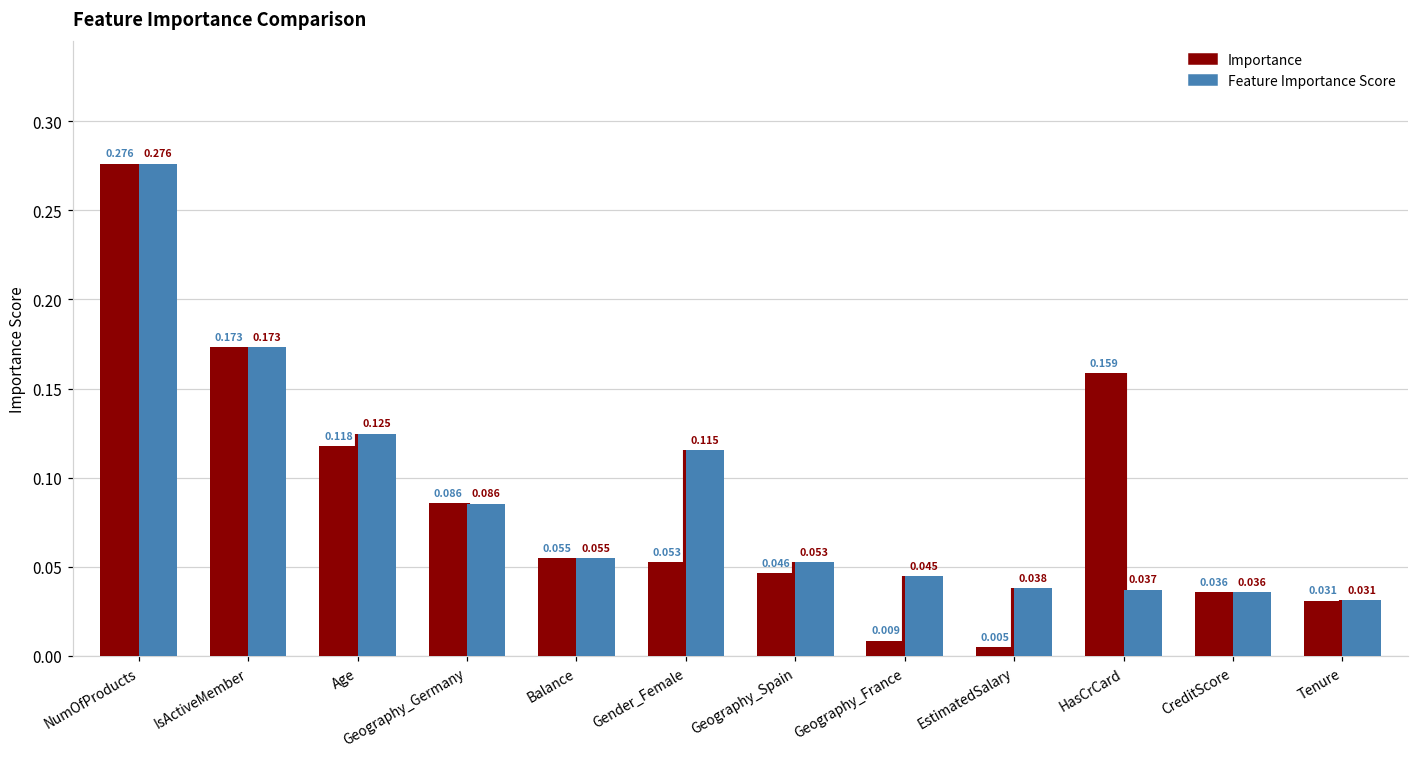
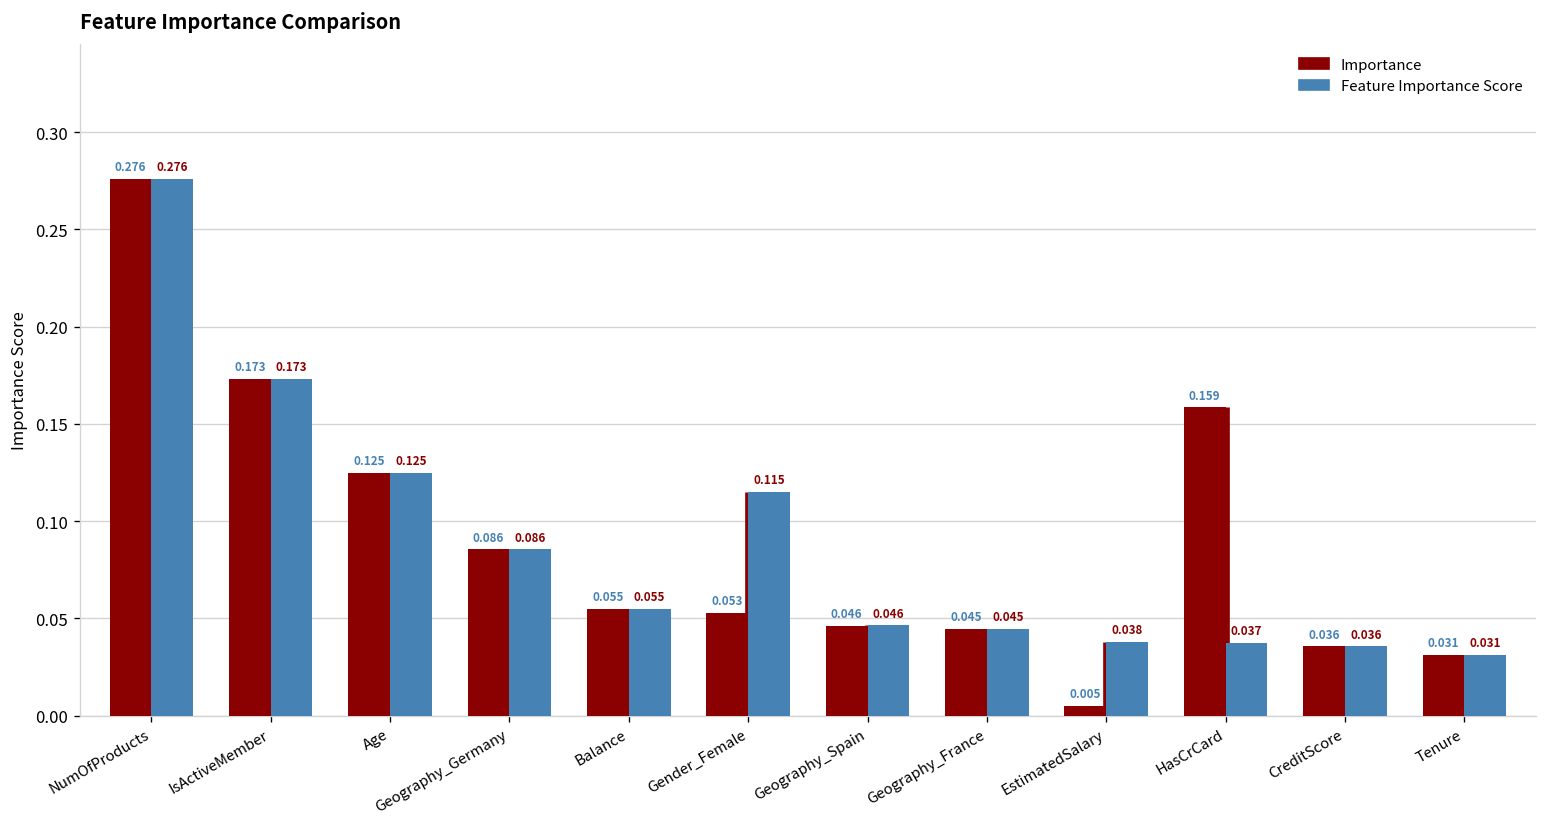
Importance, Age: 0.118 -> 0.125
Feature Importance Score, Geography_Spain: 0.053 -> 0.046
Importance, Geography_France: 0.009 -> 0.045
